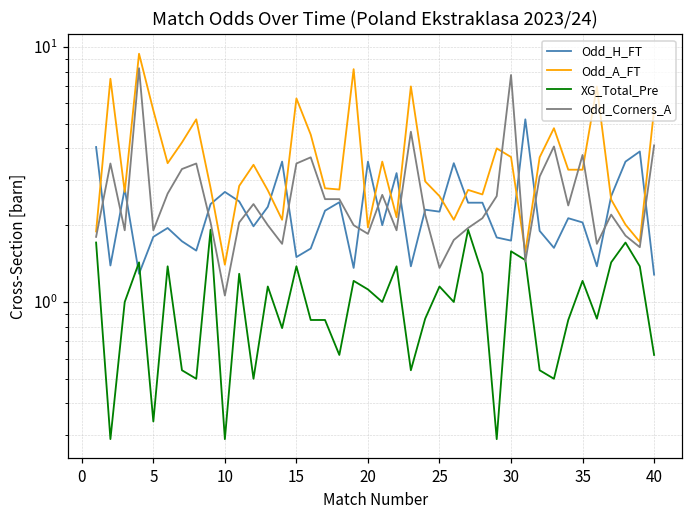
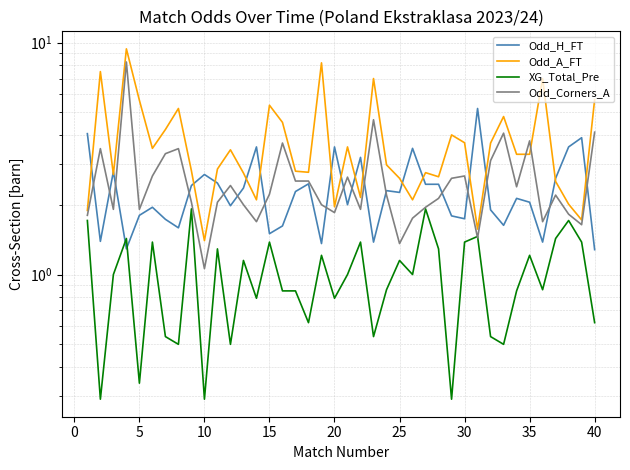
Odd_A_FT, 15: 6.3 -> 5.4
Odd_Corners_A, 15: 3.5 -> 2.2
XG_Total_Pre, 20: 1.1 -> 0.79
XG_Total_Pre, 30: 1.6 -> 1.4
Odd_Corners_A, 30: 7.8 -> 2.7
